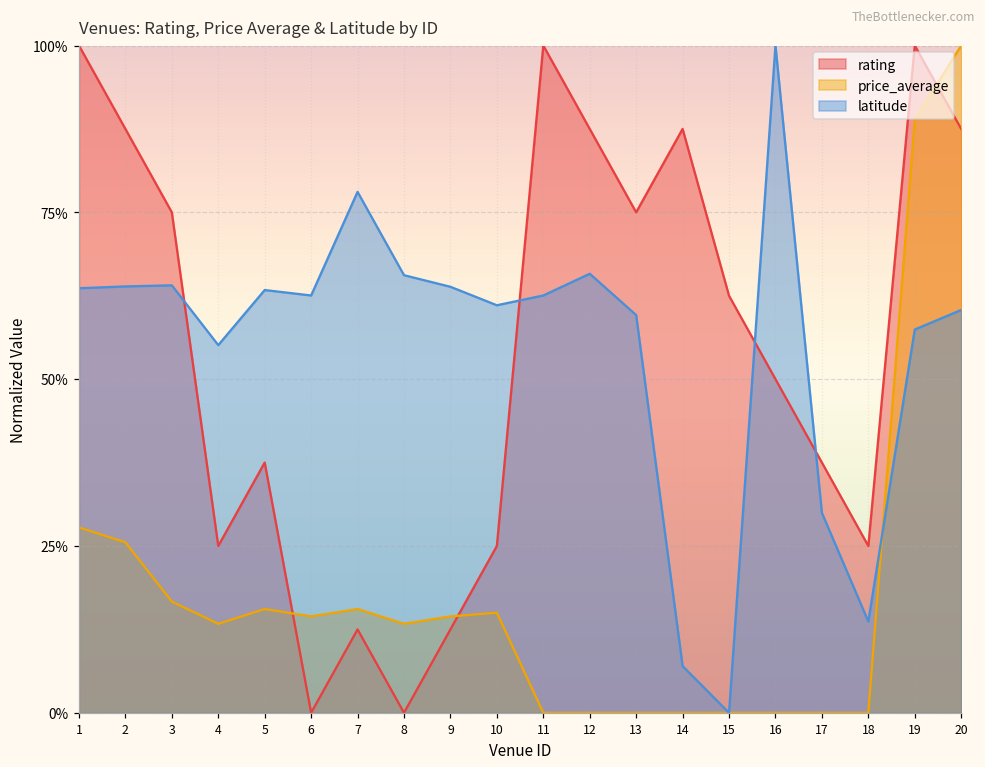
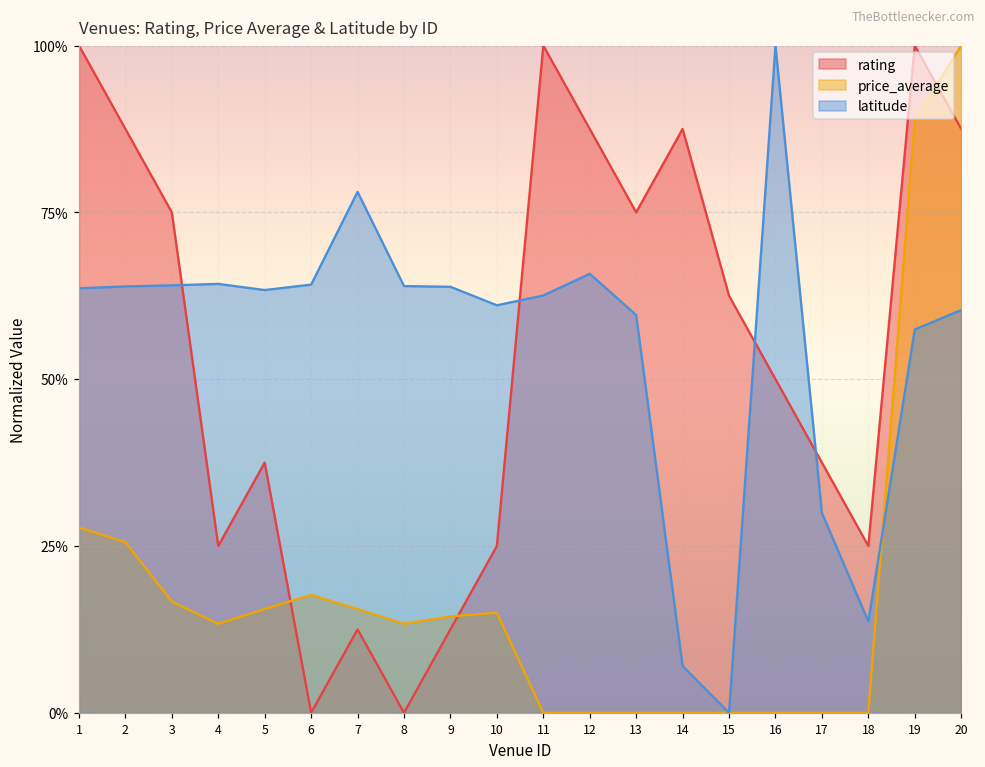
latitude, 4: 55% -> 64%
price_average, 6: 14% -> 18%
latitude, 6: 63% -> 64%
latitude, 8: 66% -> 64%
